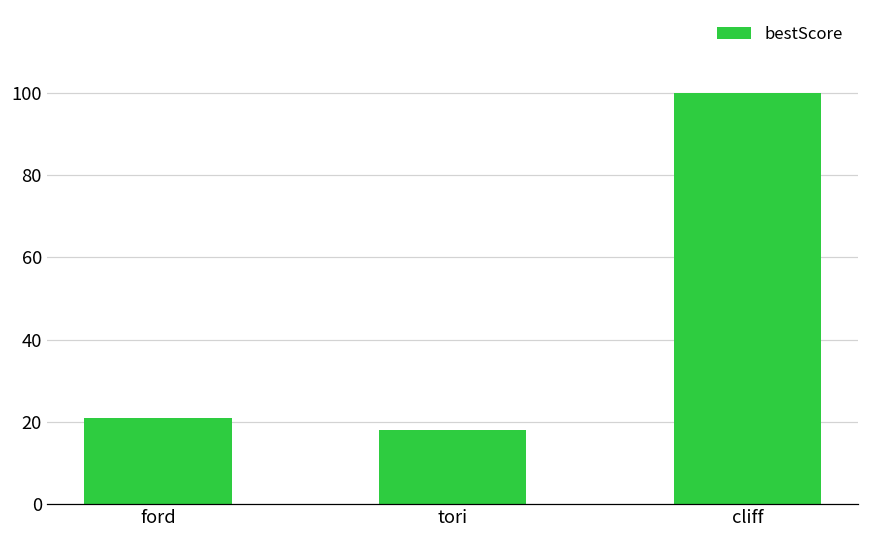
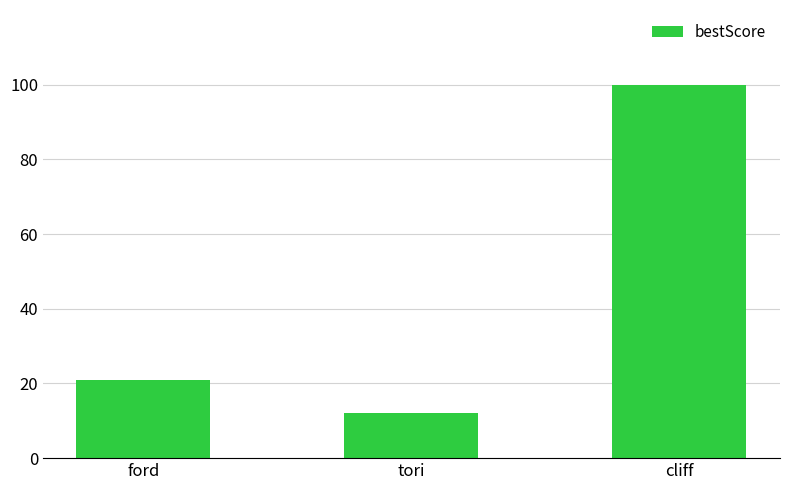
tori: 18 -> 12
